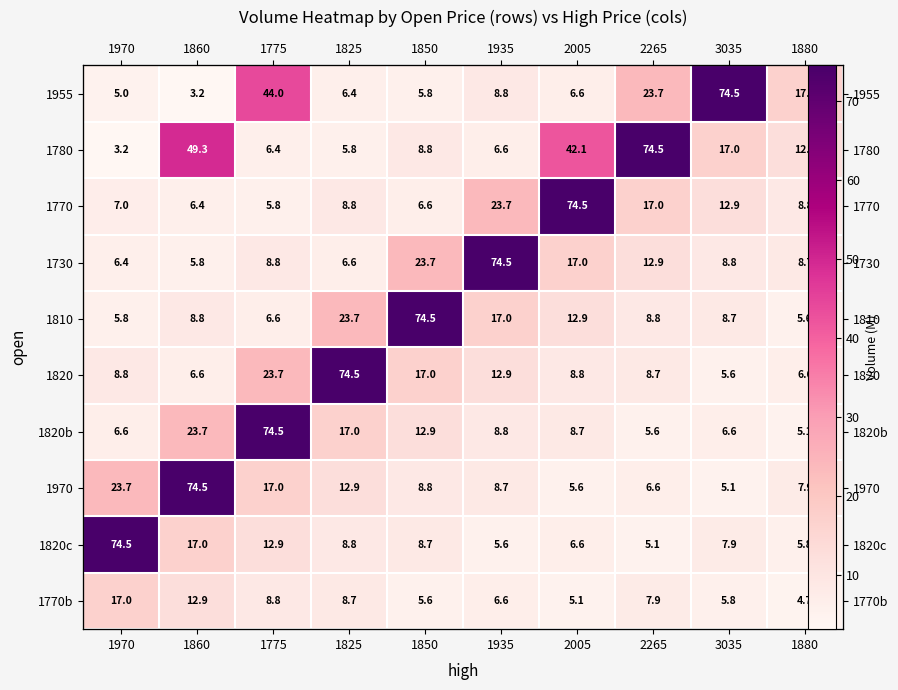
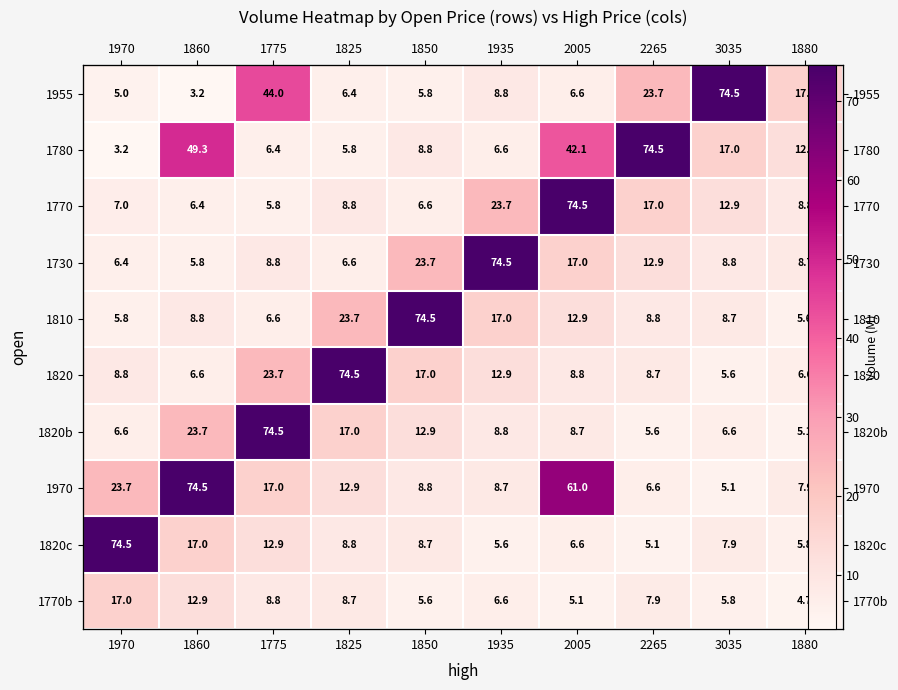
1970, 2005: 5.6 -> 61.0
